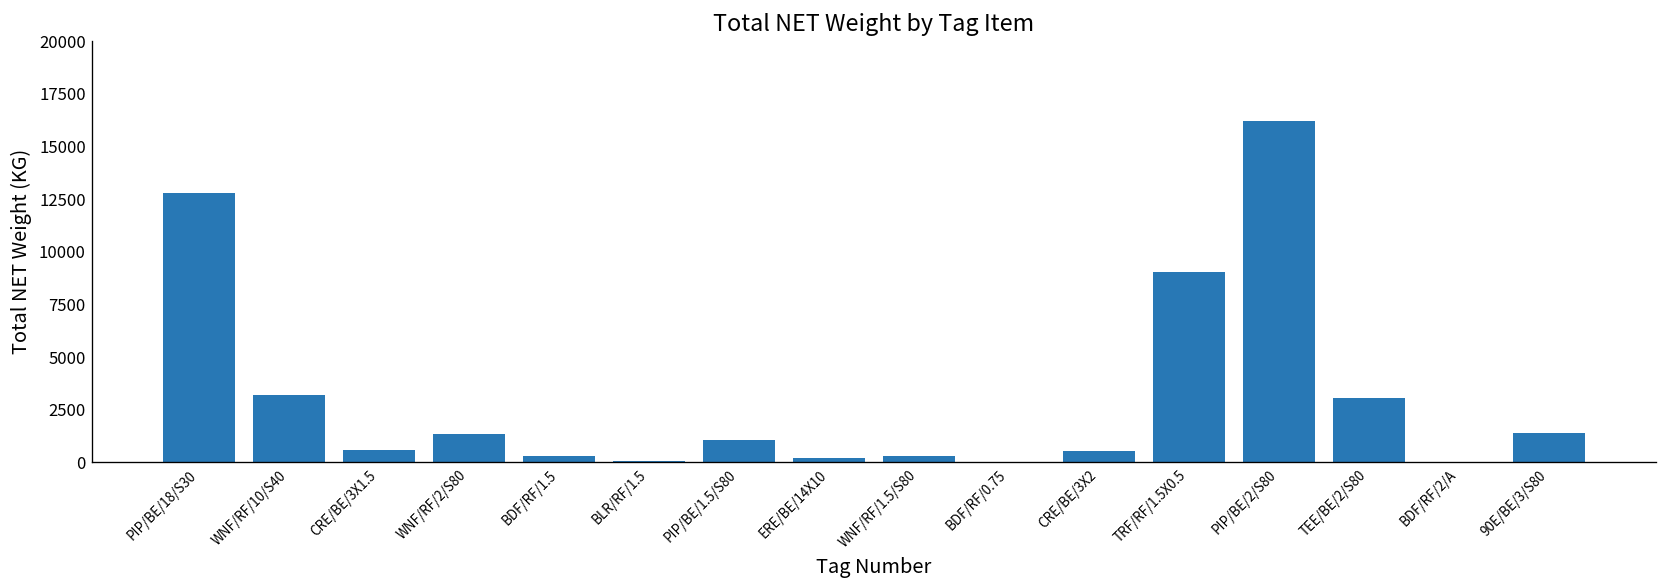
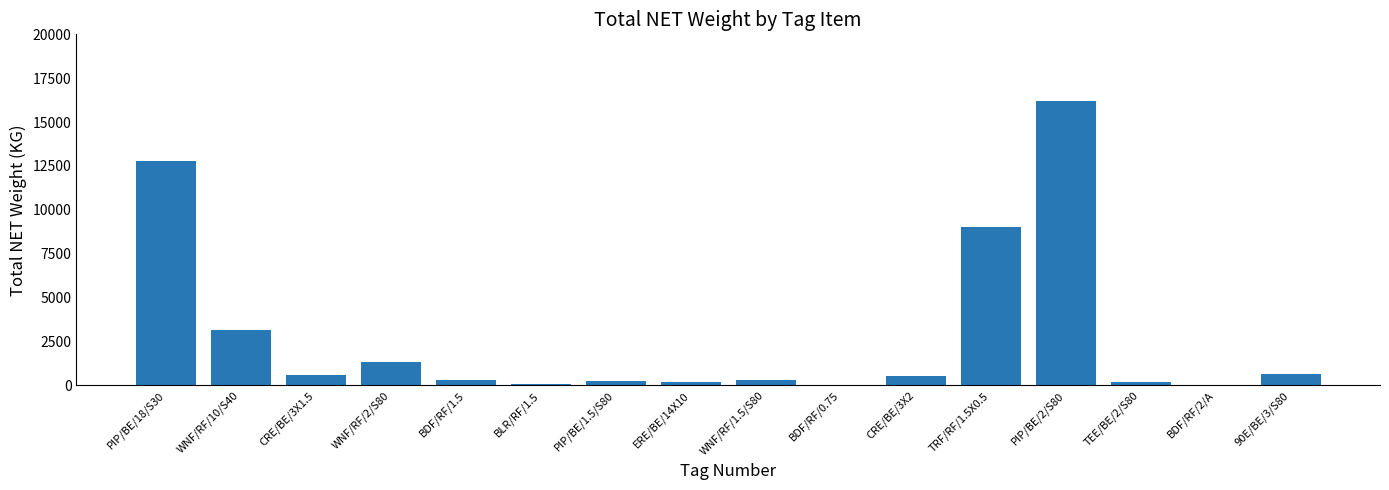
PIP/BE/1.5/S80: 1100 -> 200
TEE/BE/2/S80: 3100 -> 200
90E/BE/3/S80: 1400 -> 700
